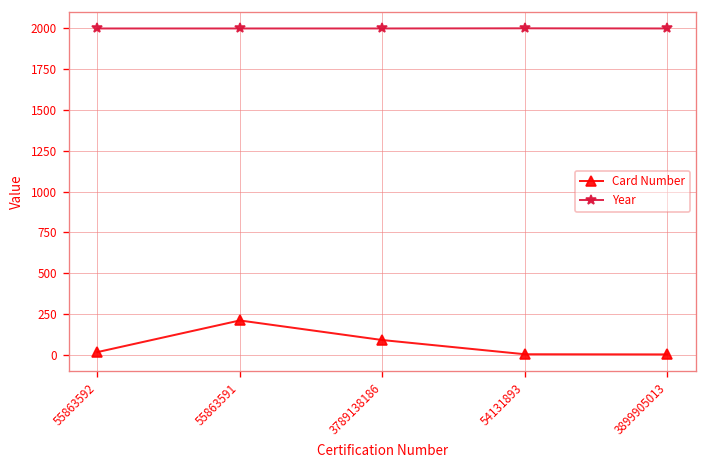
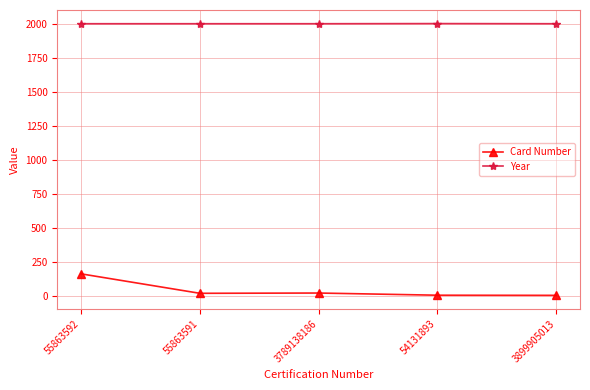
Card Number, 55863592: 20 -> 160
Card Number, 55863591: 210 -> 20
Card Number, 3789138186: 90 -> 20
